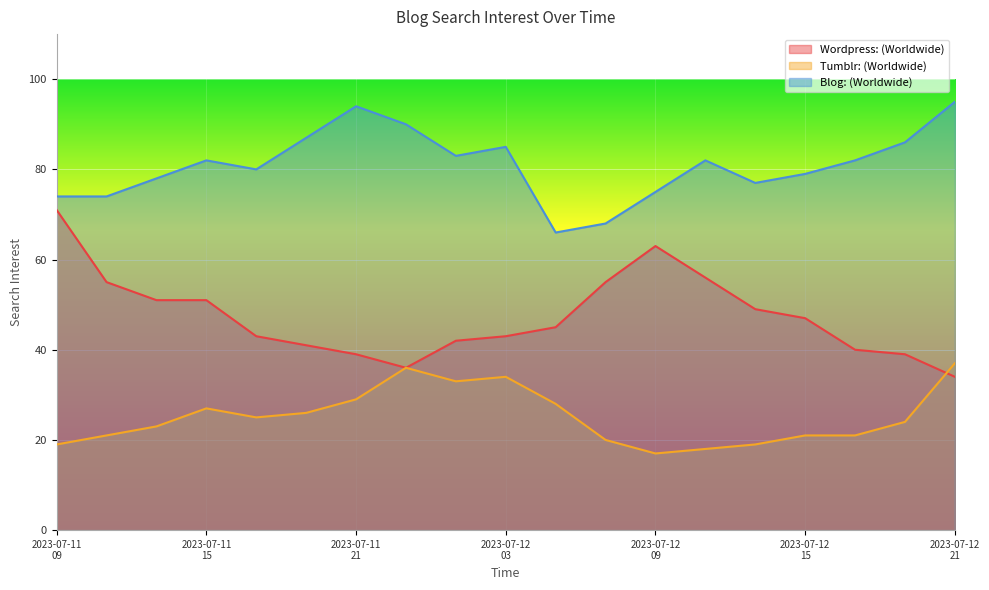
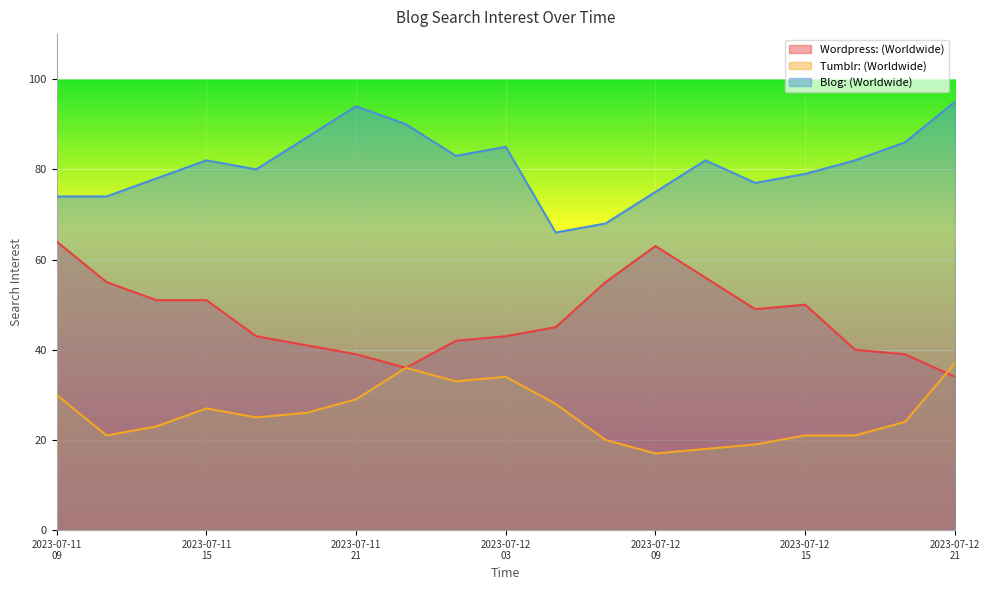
Wordpress: (Worldwide), 2023-07-11 09: 71 -> 64
Tumblr: (Worldwide), 2023-07-11 09: 19 -> 30
Wordpress: (Worldwide), 2023-07-12 15: 47 -> 50
